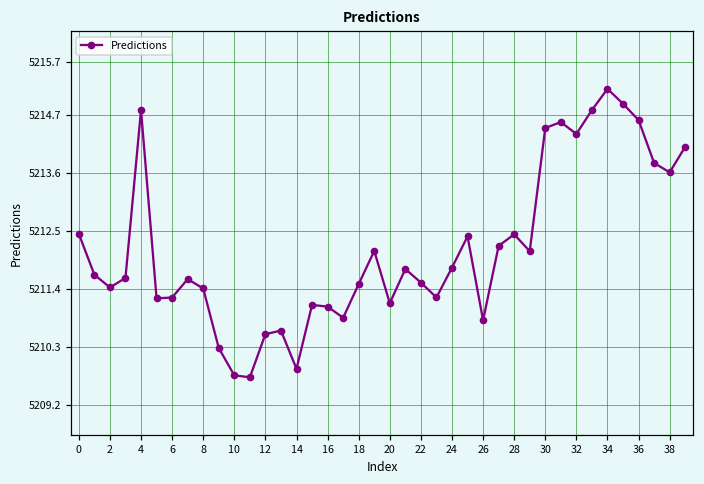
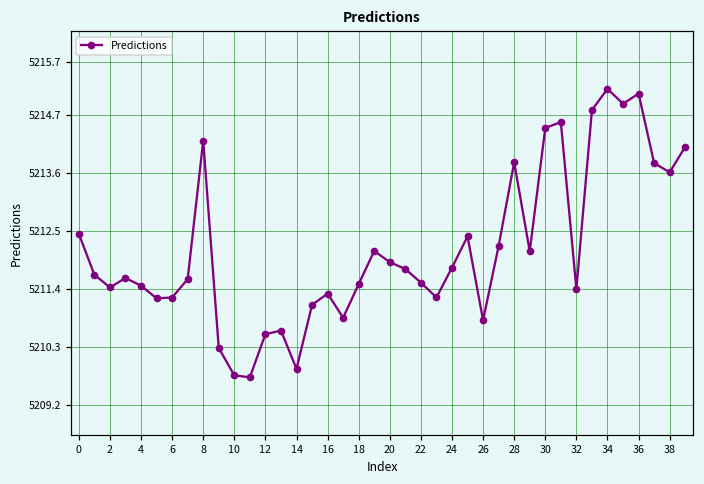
4: 5214.8 -> 5211.5
8: 5211.4 -> 5214.2
16: 5211.1 -> 5211.3
20: 5211.1 -> 5211.9
28: 5212.4 -> 5213.8
32: 5214.3 -> 5211.4
36: 5214.6 -> 5215.1
